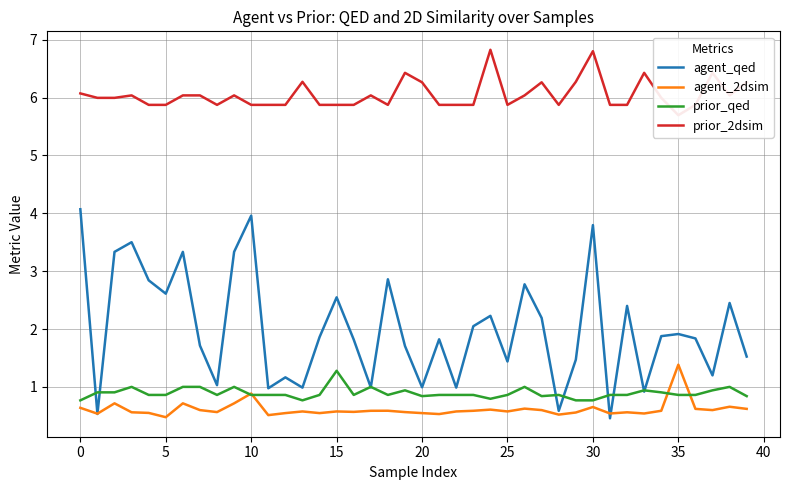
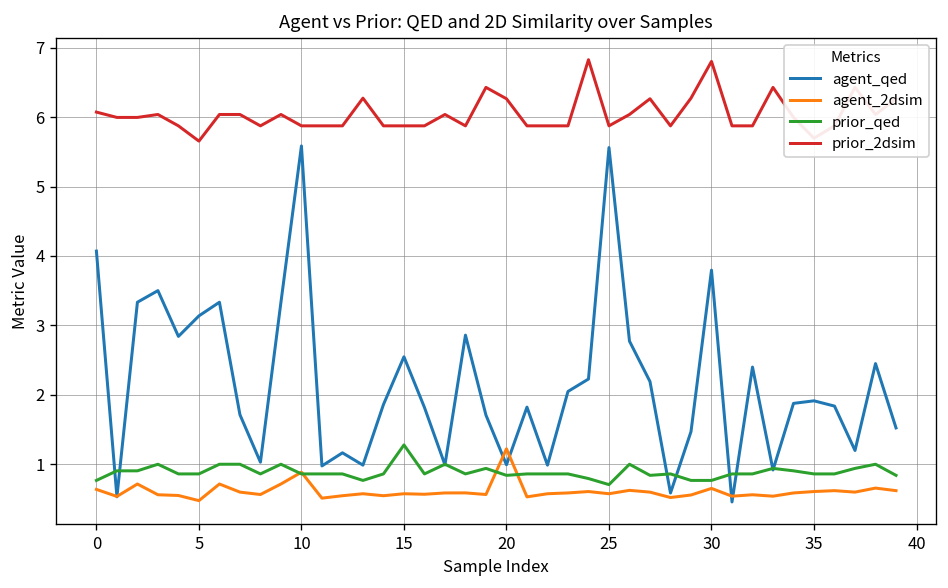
agent_qed, 5: 2.6 -> 3.1
prior_2dsim, 5: 5.9 -> 5.7
agent_qed, 10: 4.0 -> 5.6
agent_2dsim, 20: 0.5 -> 1.2
agent_qed, 25: 1.4 -> 5.6
prior_qed, 25: 0.9 -> 0.7
agent_2dsim, 35: 1.4 -> 0.6
